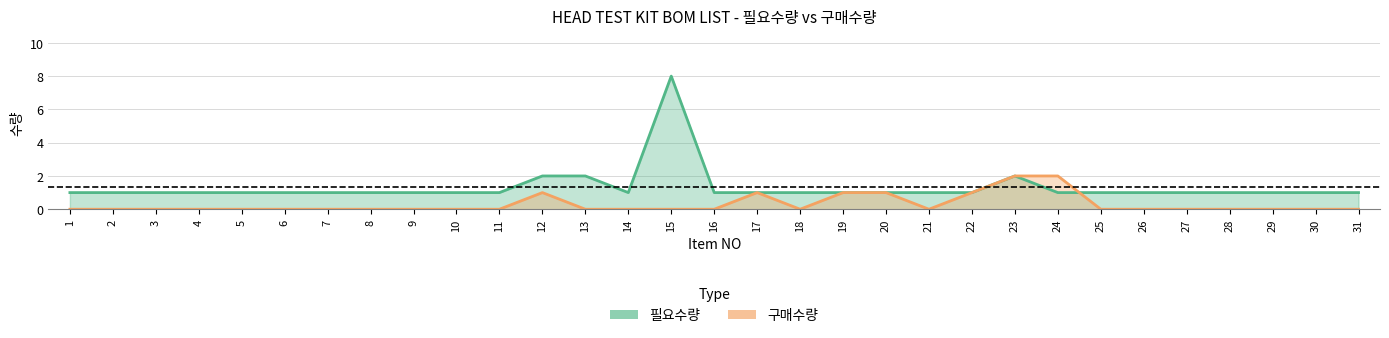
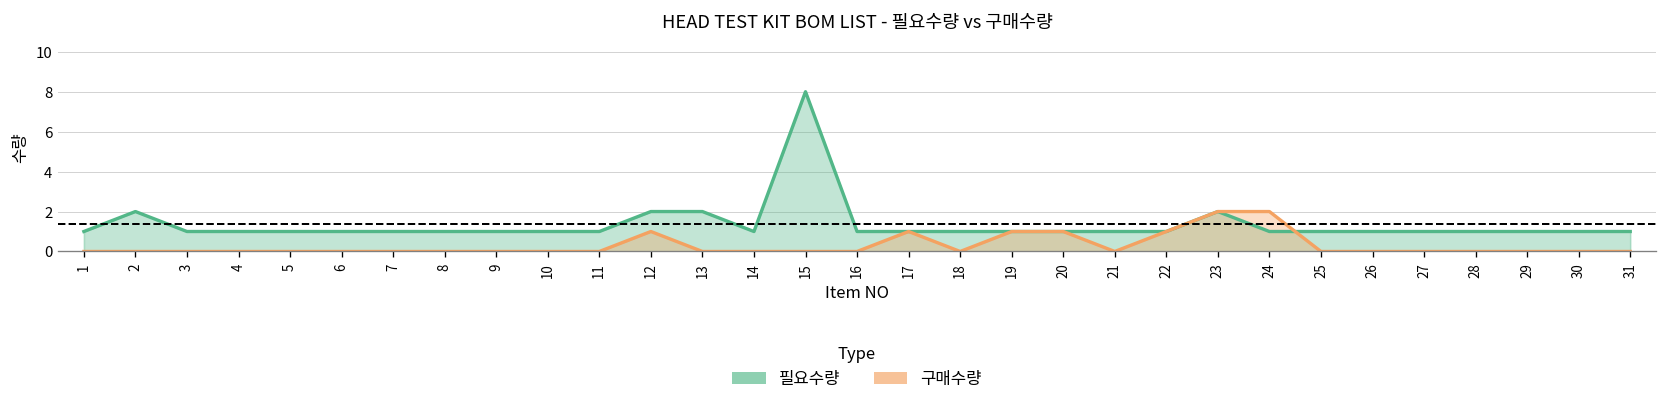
필요수량, 2: 1 -> 2
